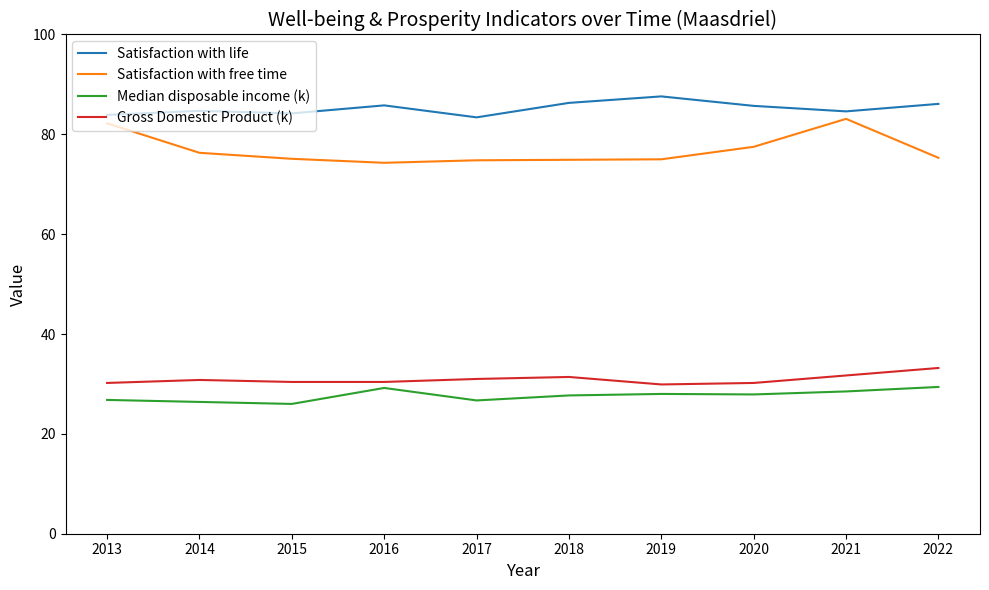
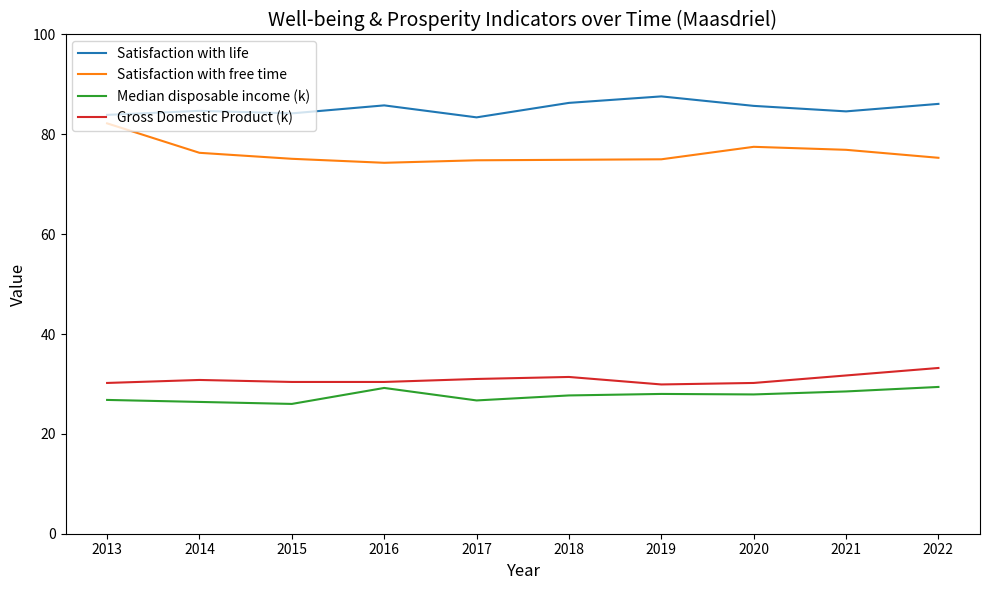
Satisfaction with free time, 2021: 83 -> 77
